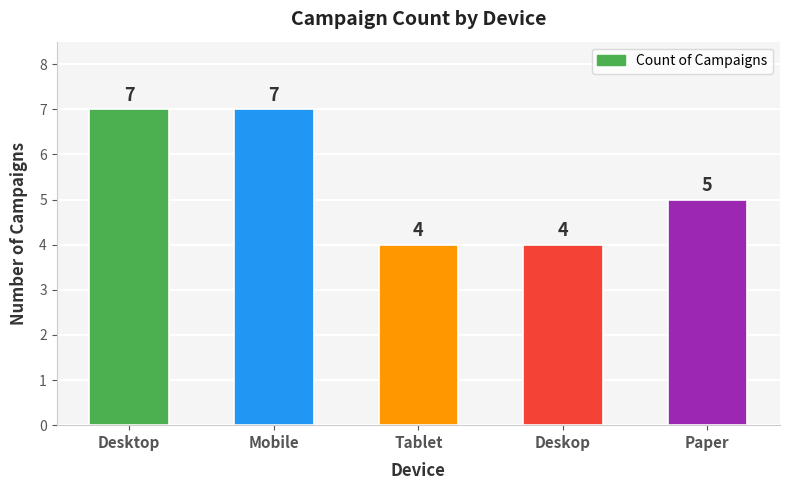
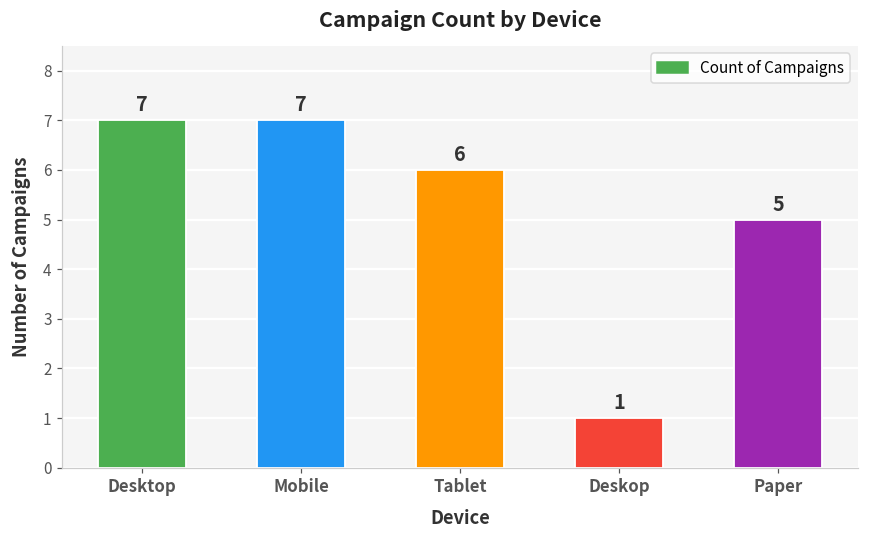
Tablet: 4 -> 6
Deskop: 4 -> 1
